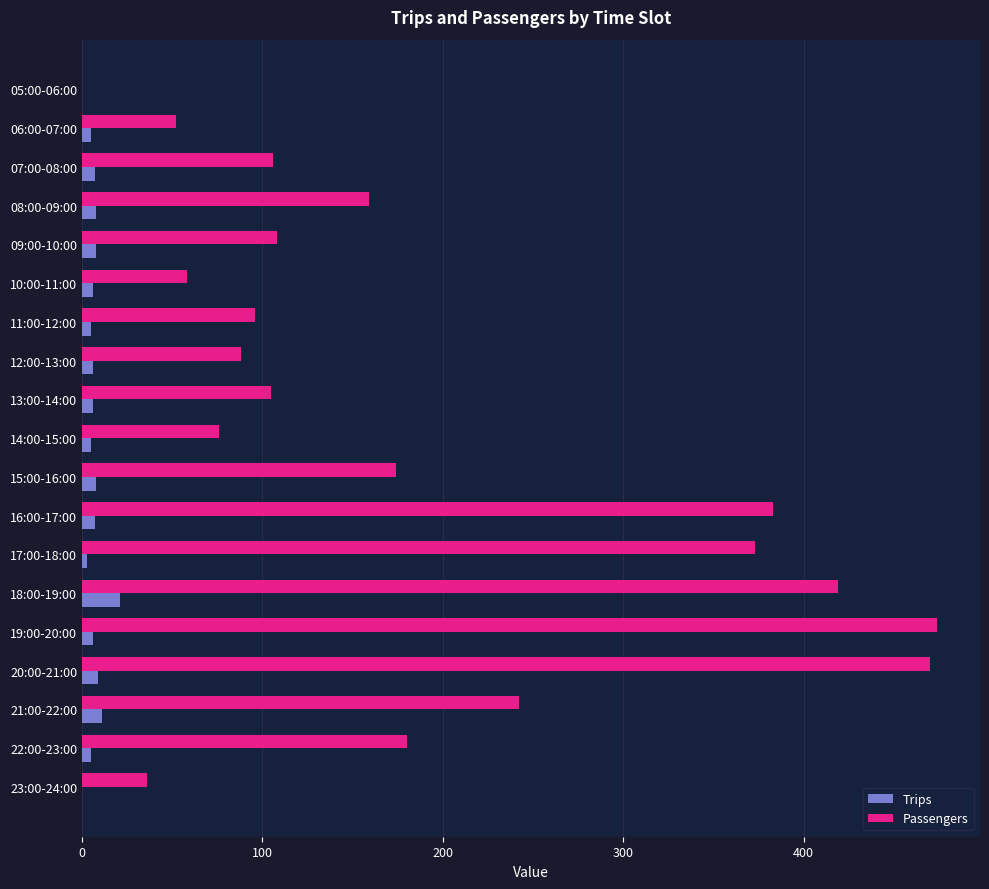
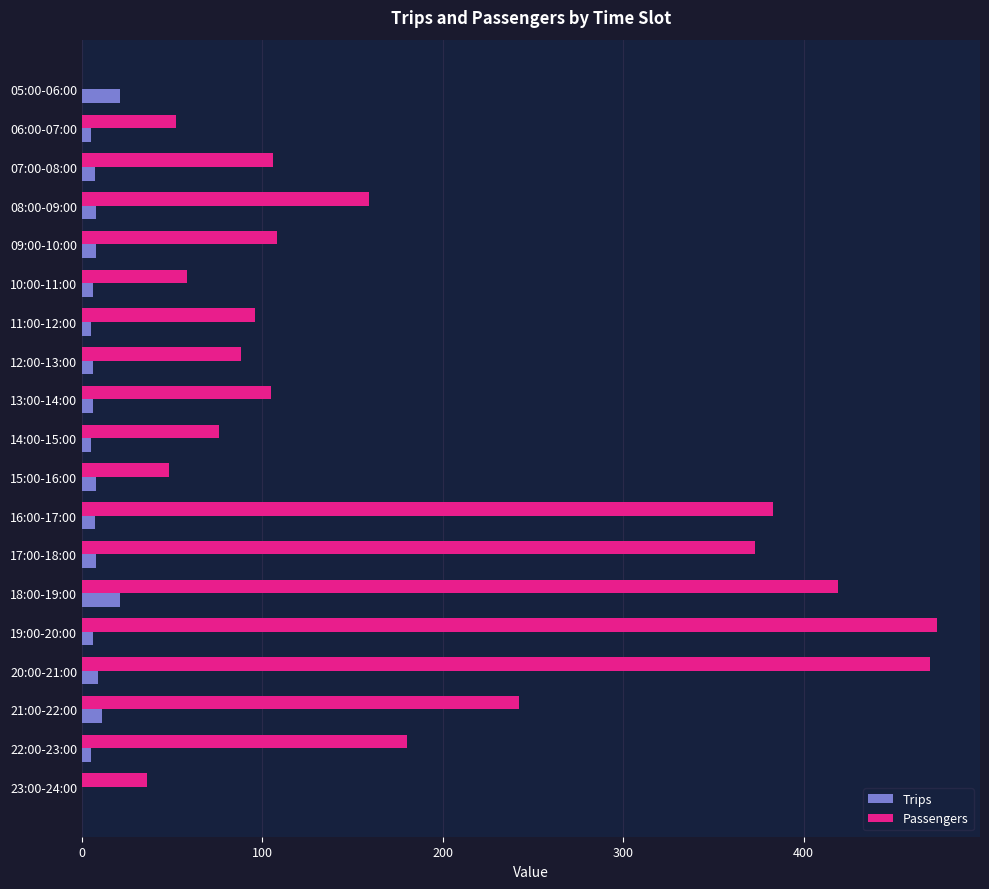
Trips, 05:00-06:00: 0 -> 21
Passengers, 15:00-16:00: 174 -> 48
Trips, 17:00-18:00: 3 -> 8
